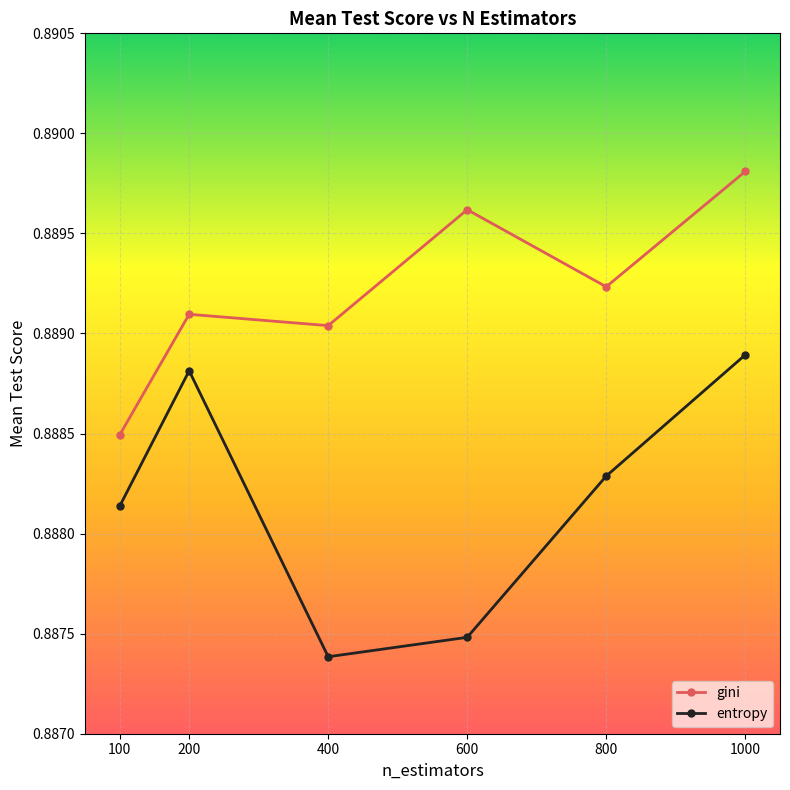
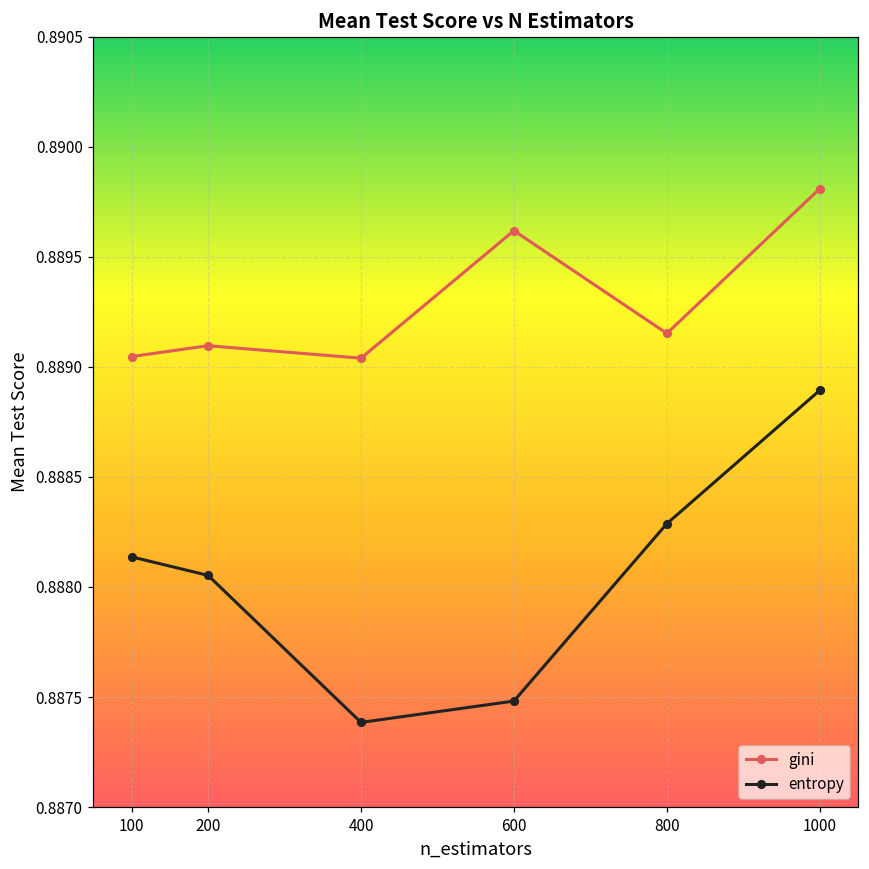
gini, 100: 0.88849 -> 0.88905
entropy, 200: 0.88881 -> 0.88805
gini, 800: 0.88923 -> 0.88915
